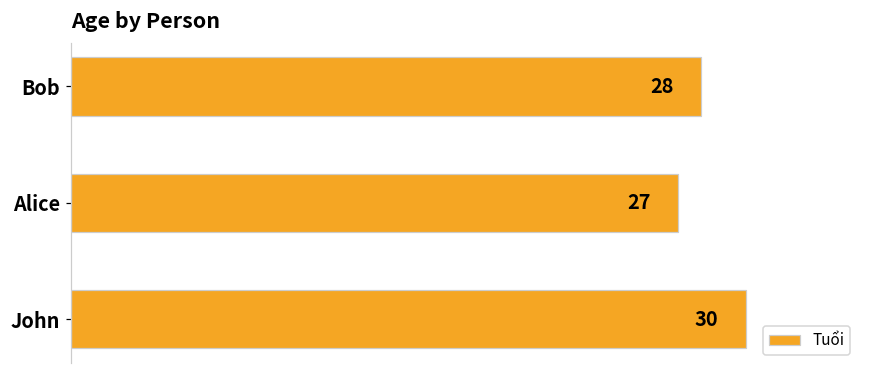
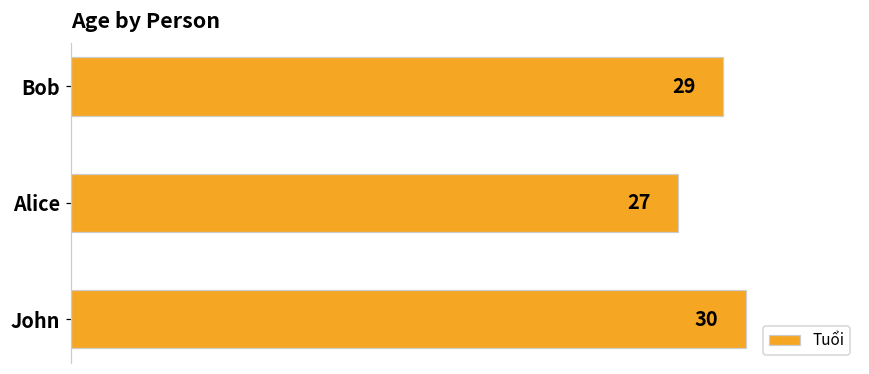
Bob: 28 -> 29
